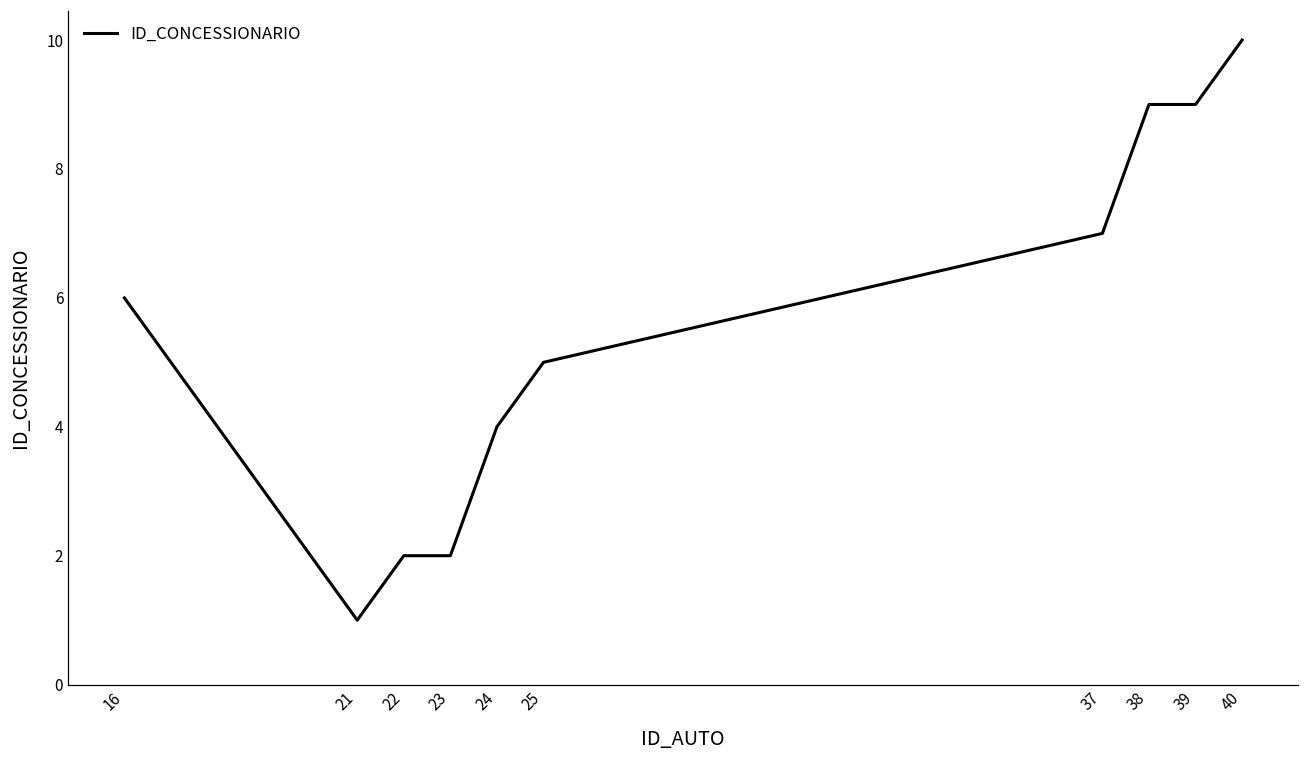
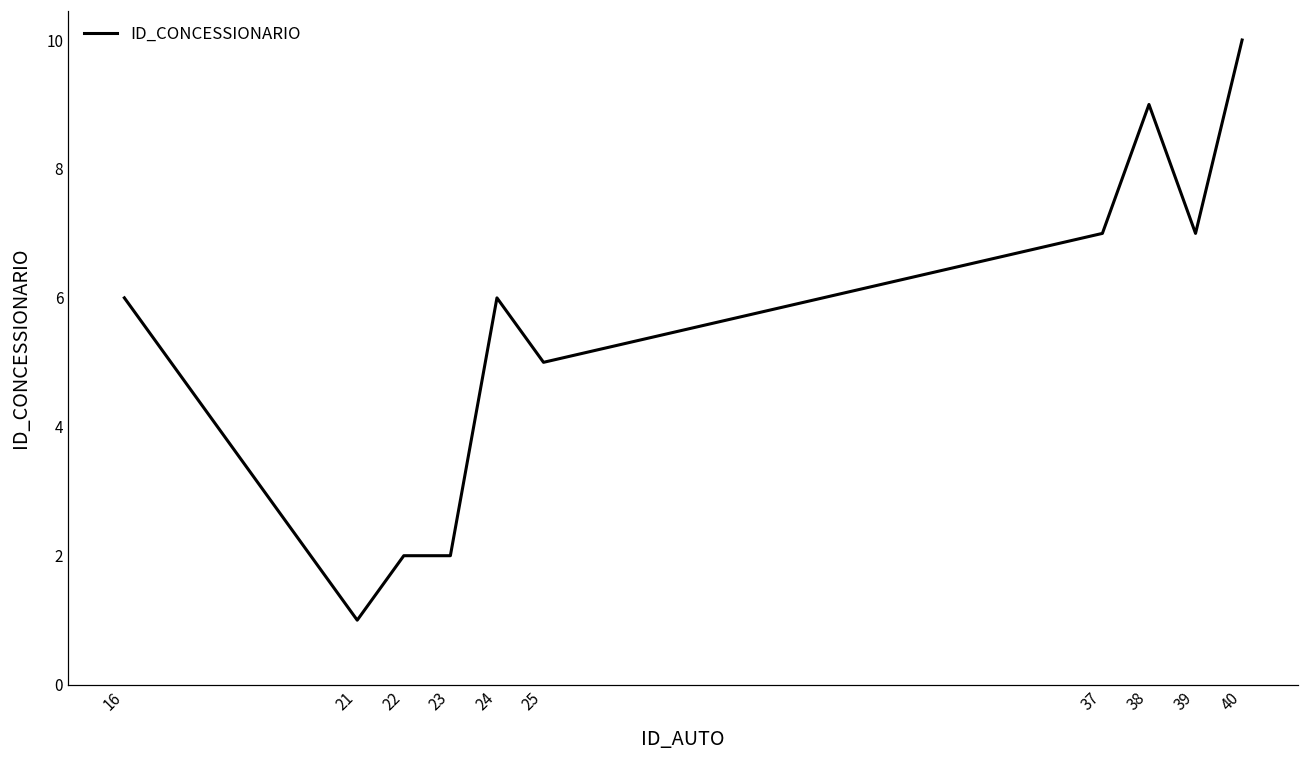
24: 4 -> 6
39: 9 -> 7
